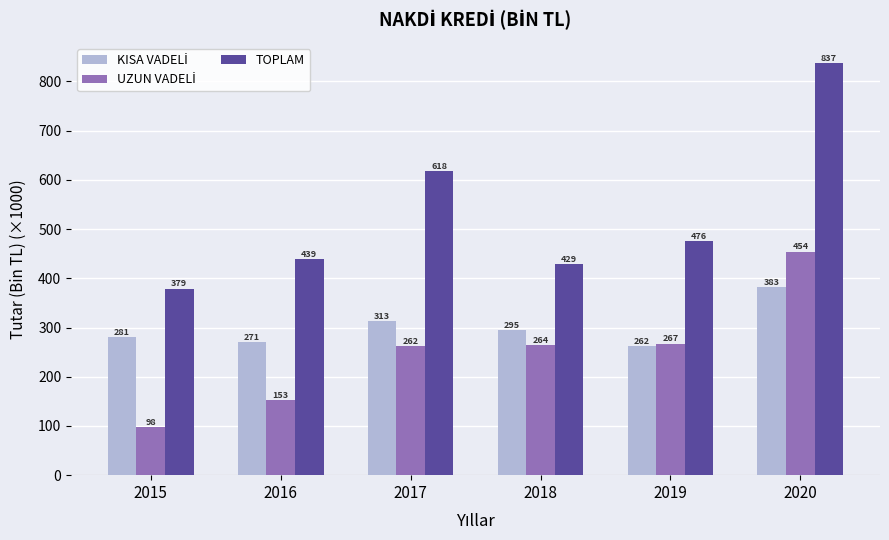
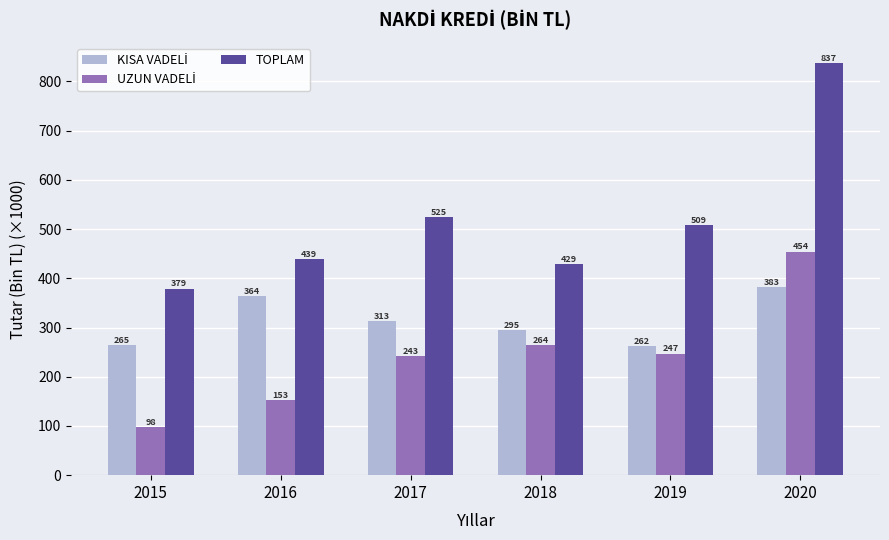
KISA VADELİ, 2015: 281 -> 265
KISA VADELİ, 2016: 271 -> 364
UZUN VADELİ, 2017: 262 -> 243
TOPLAM, 2017: 618 -> 525
UZUN VADELİ, 2019: 267 -> 247
TOPLAM, 2019: 476 -> 509
